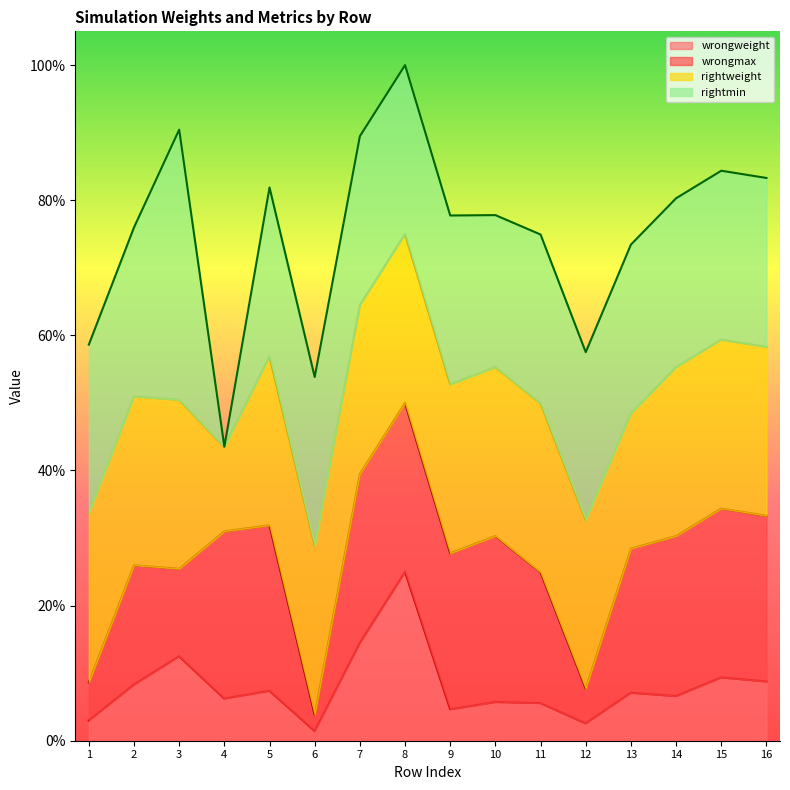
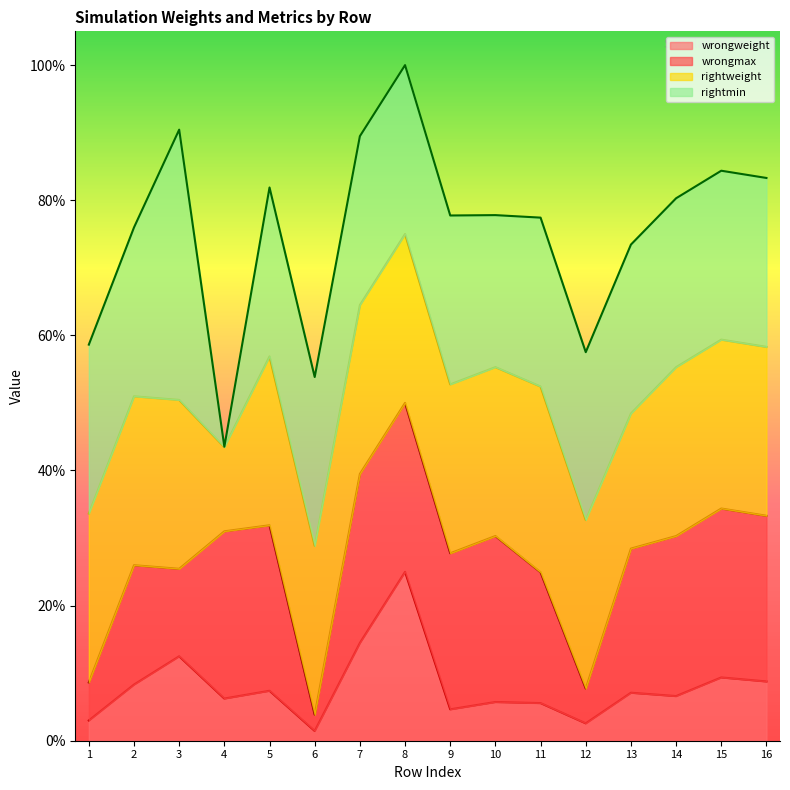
rightweight, 11: 25% -> 28%
